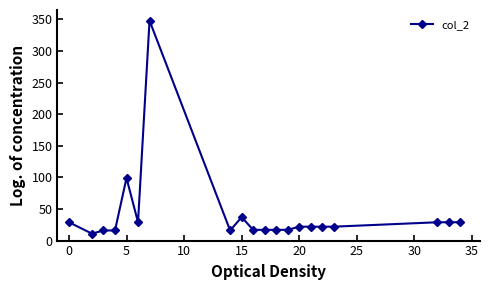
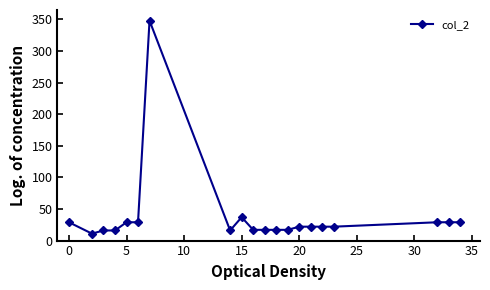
5: 100 -> 30
